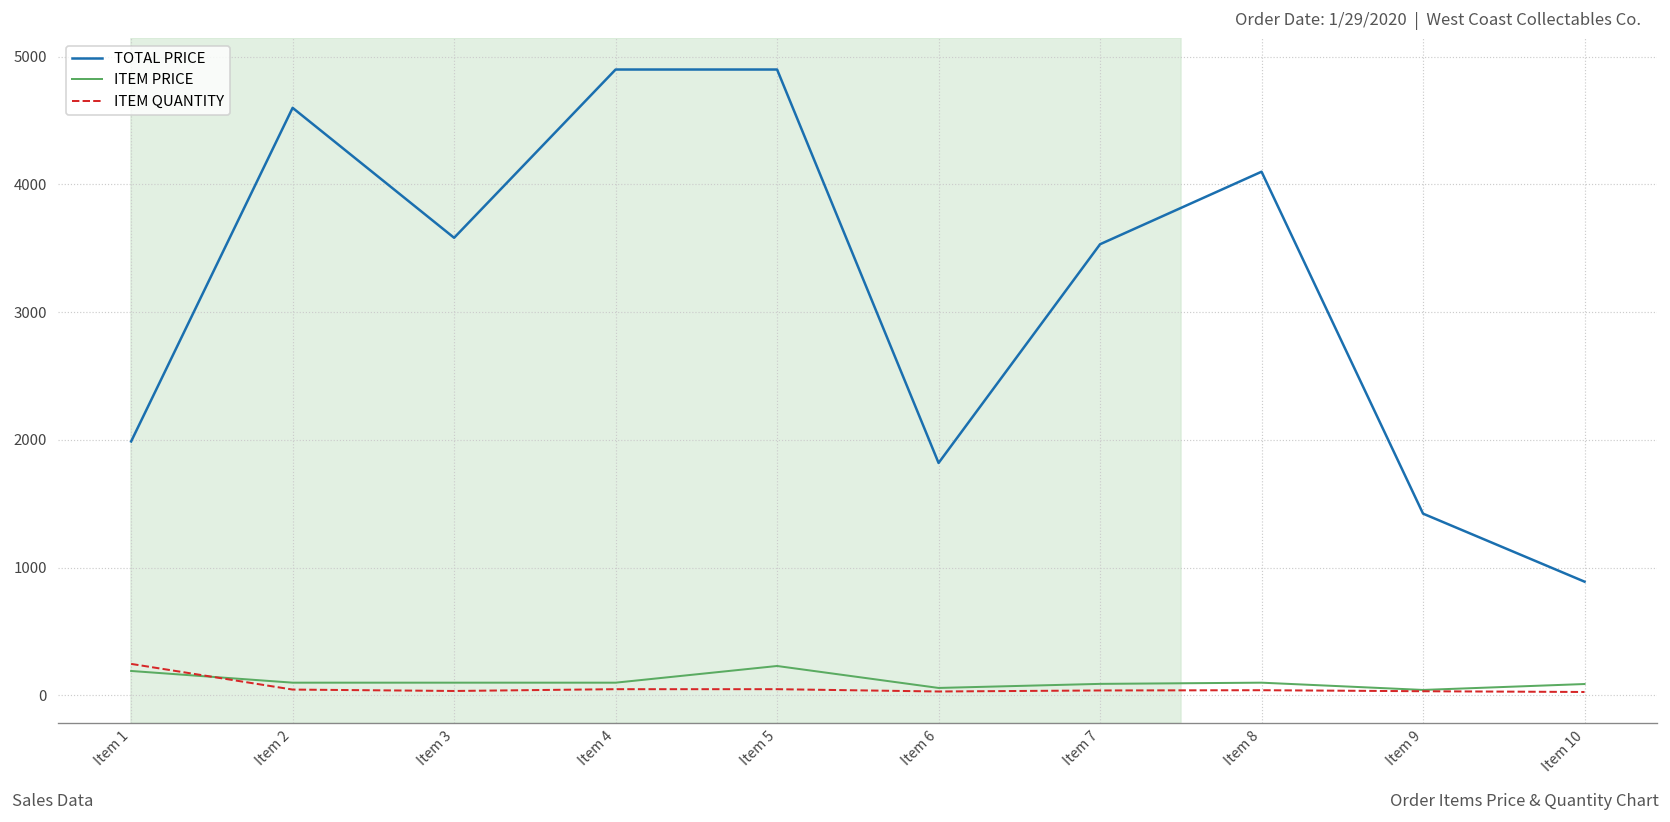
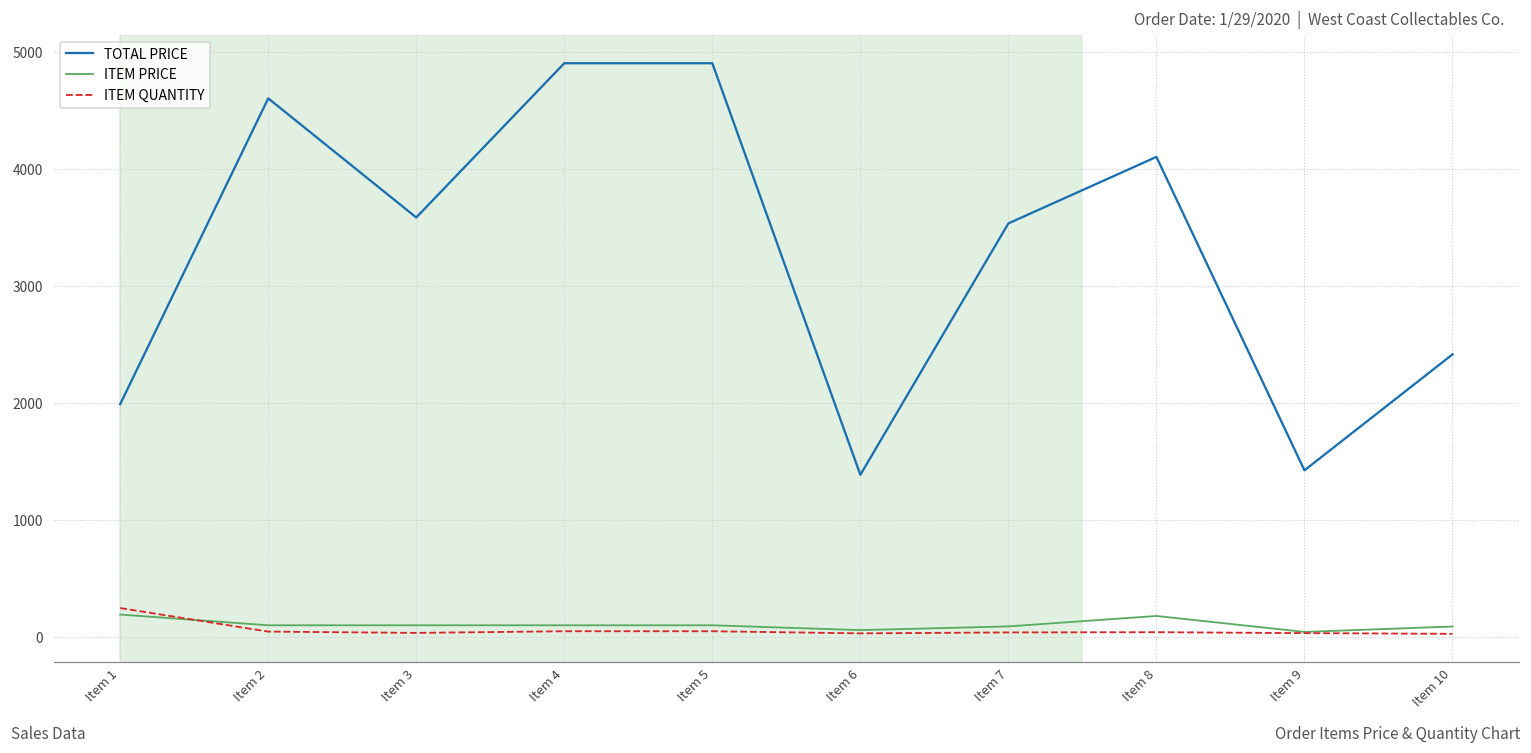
ITEM PRICE, Item 5: 230 -> 100
TOTAL PRICE, Item 6: 1820 -> 1380
ITEM PRICE, Item 8: 100 -> 180
TOTAL PRICE, Item 10: 890 -> 2410
